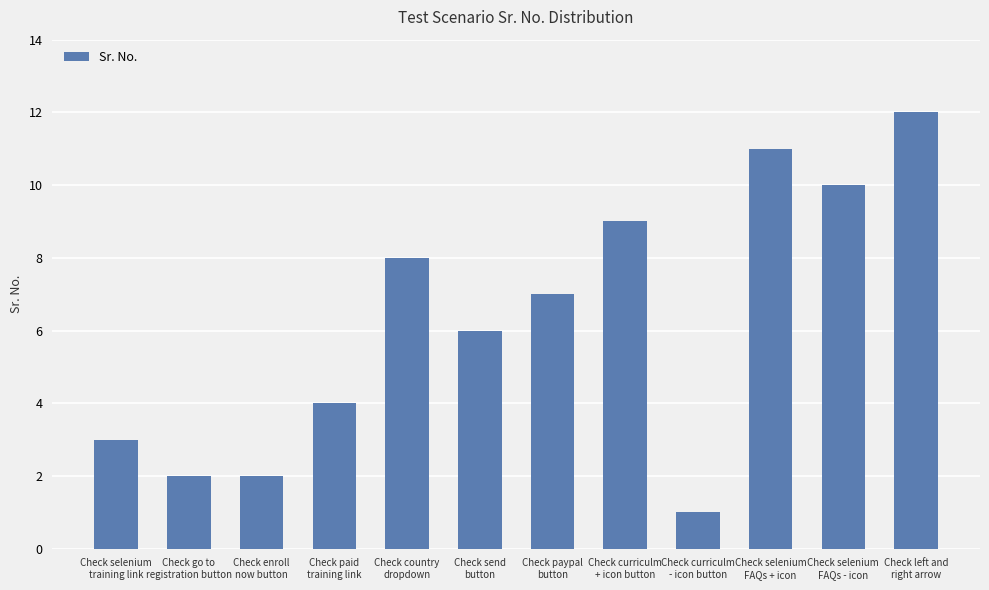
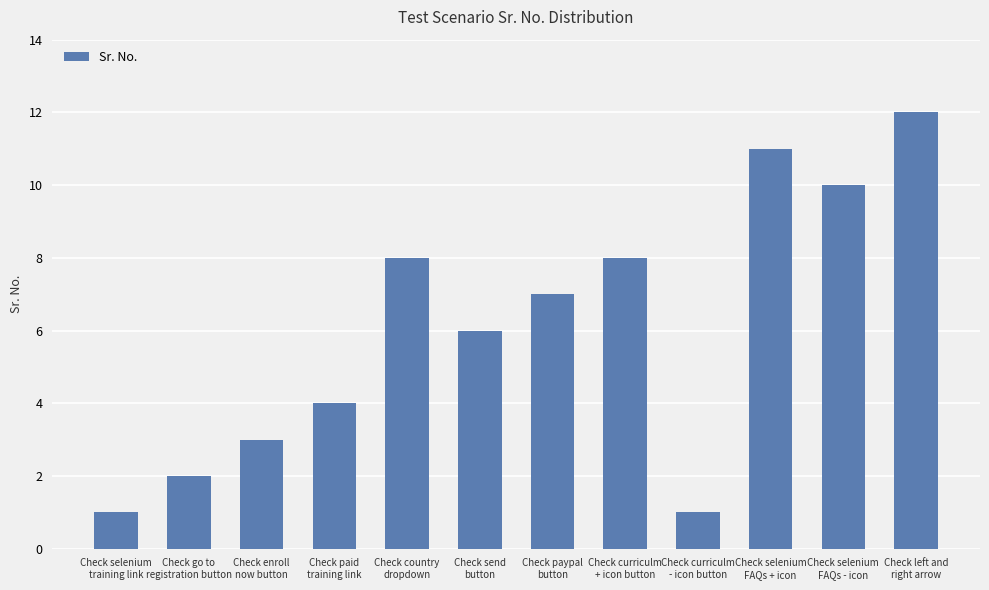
Check selenium training link: 3 -> 1
Check enroll now button: 2 -> 3
Check curriculm + icon button: 9 -> 8
